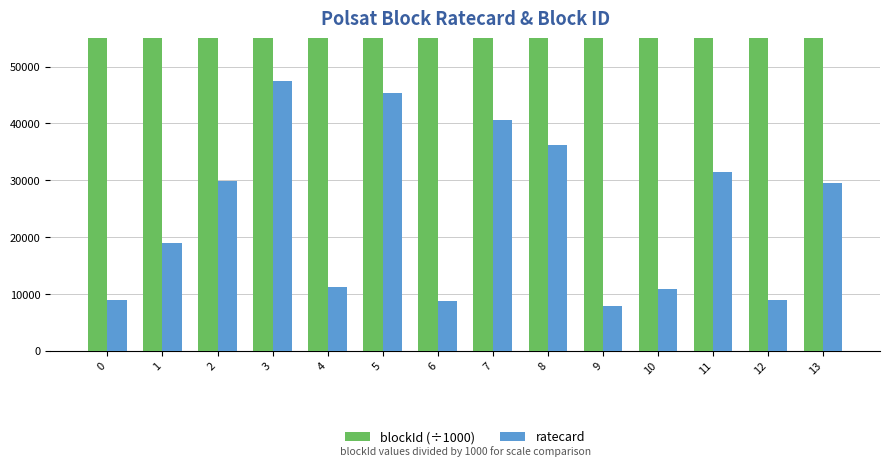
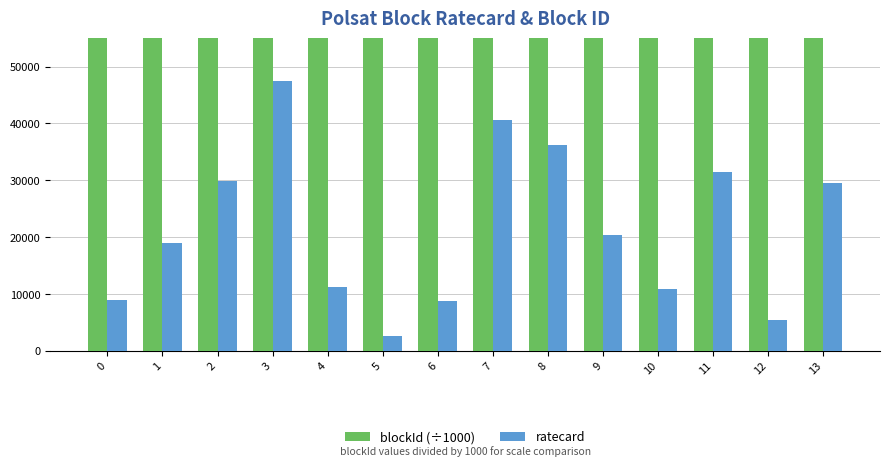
ratecard, 5: 45000 -> 3000
ratecard, 9: 8000 -> 20000
ratecard, 12: 9000 -> 5000
